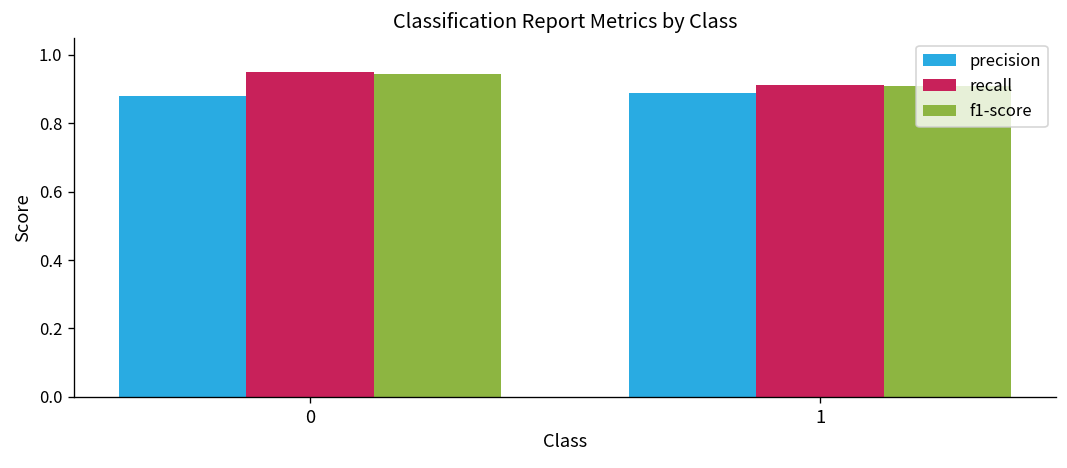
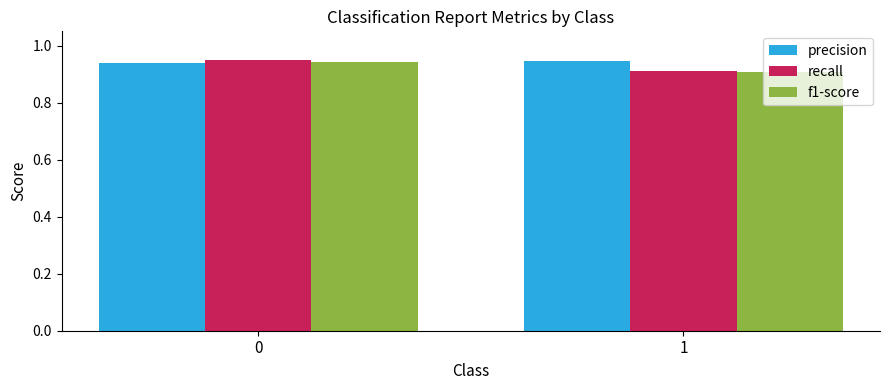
precision, 0: 0.88 -> 0.94
precision, 1: 0.89 -> 0.95
